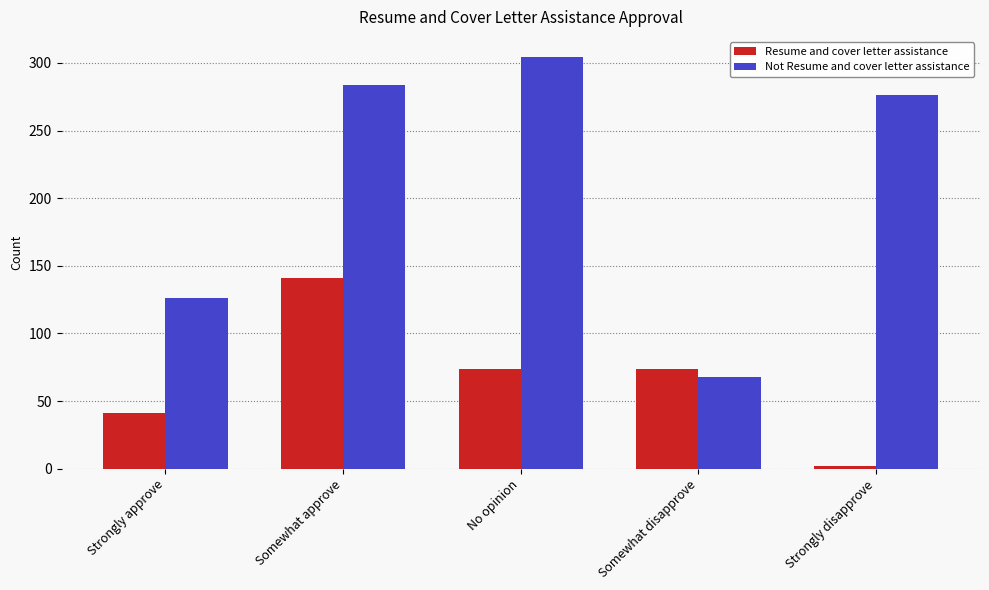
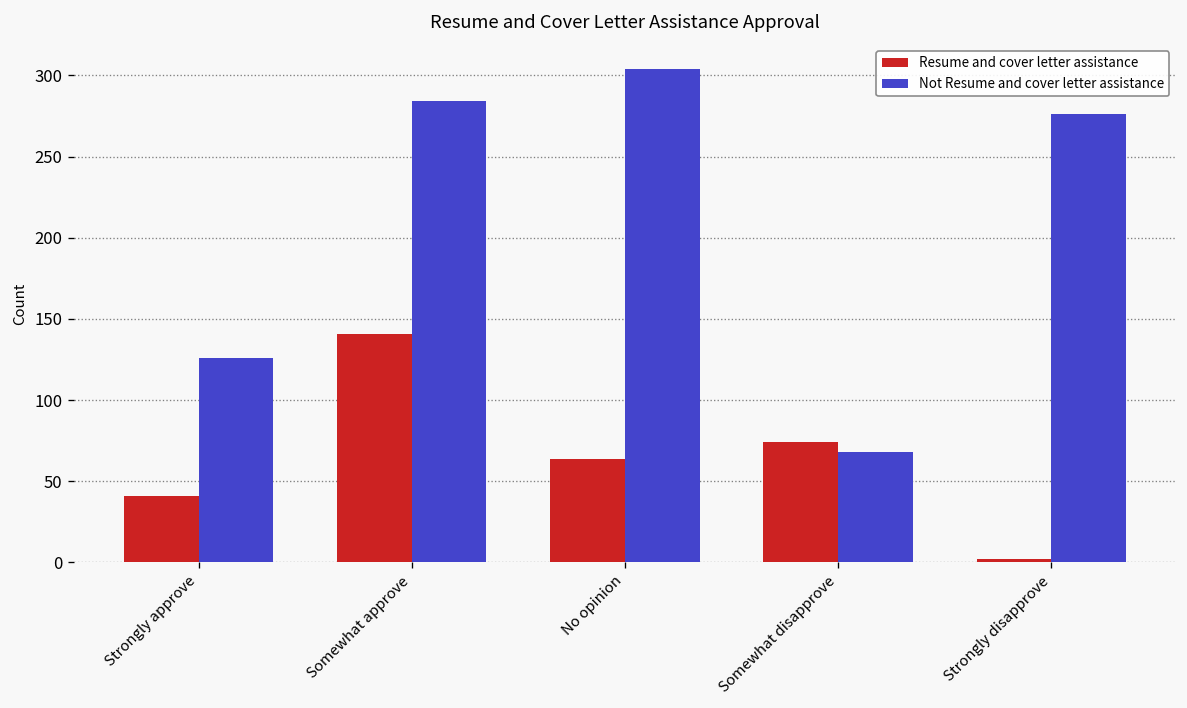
Resume and cover letter assistance, No opinion: 74 -> 64
